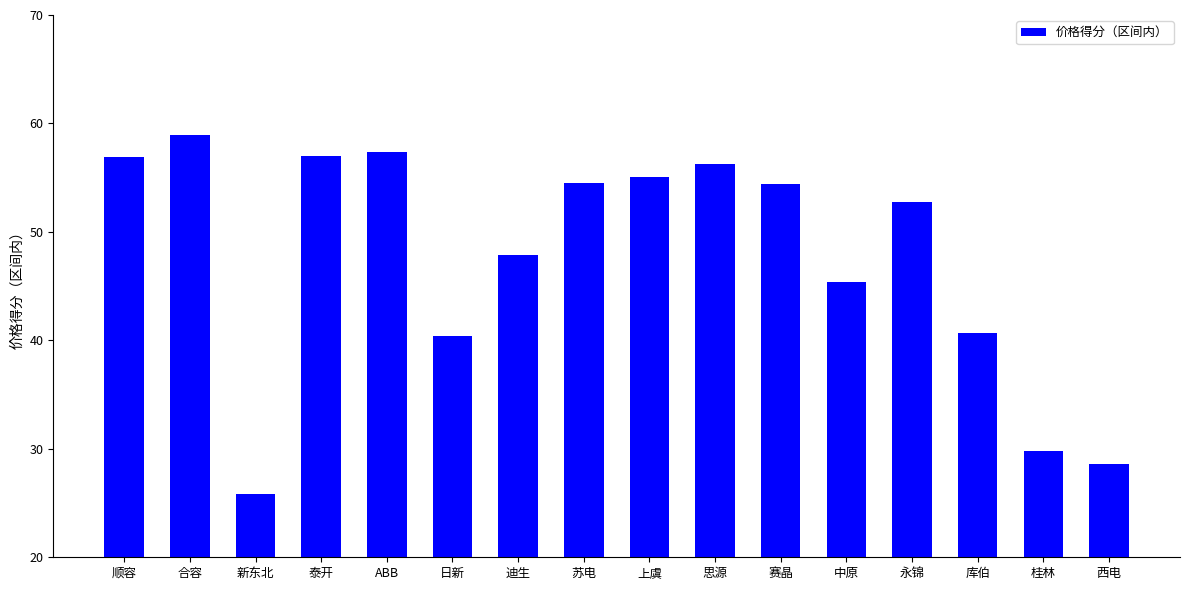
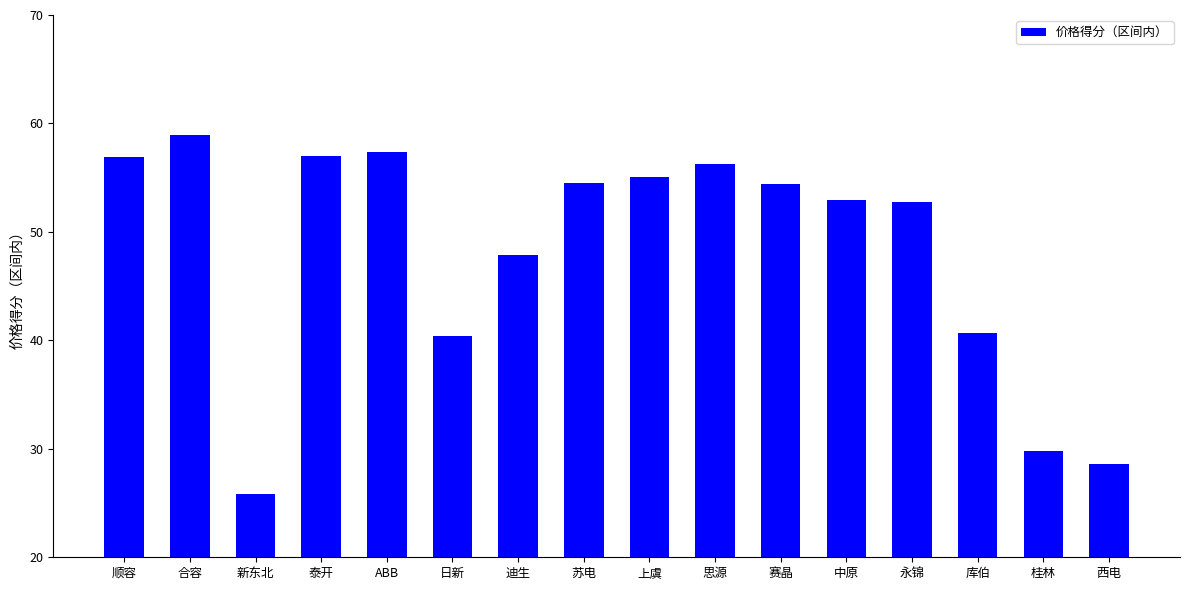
中原: 45.4 -> 52.9
